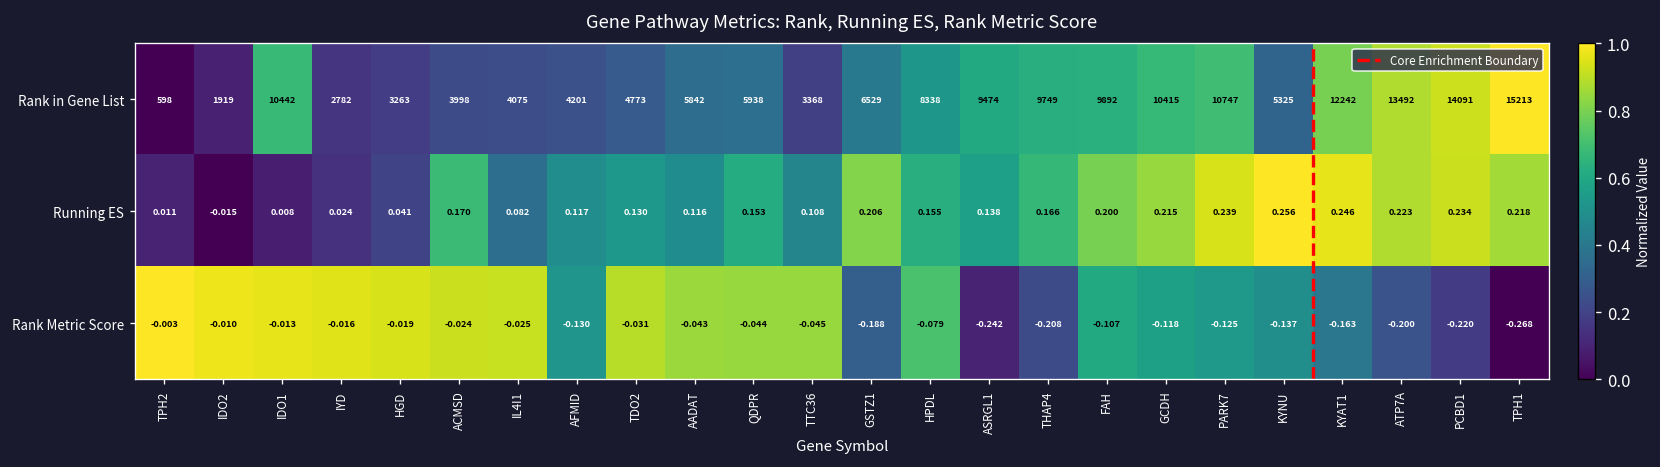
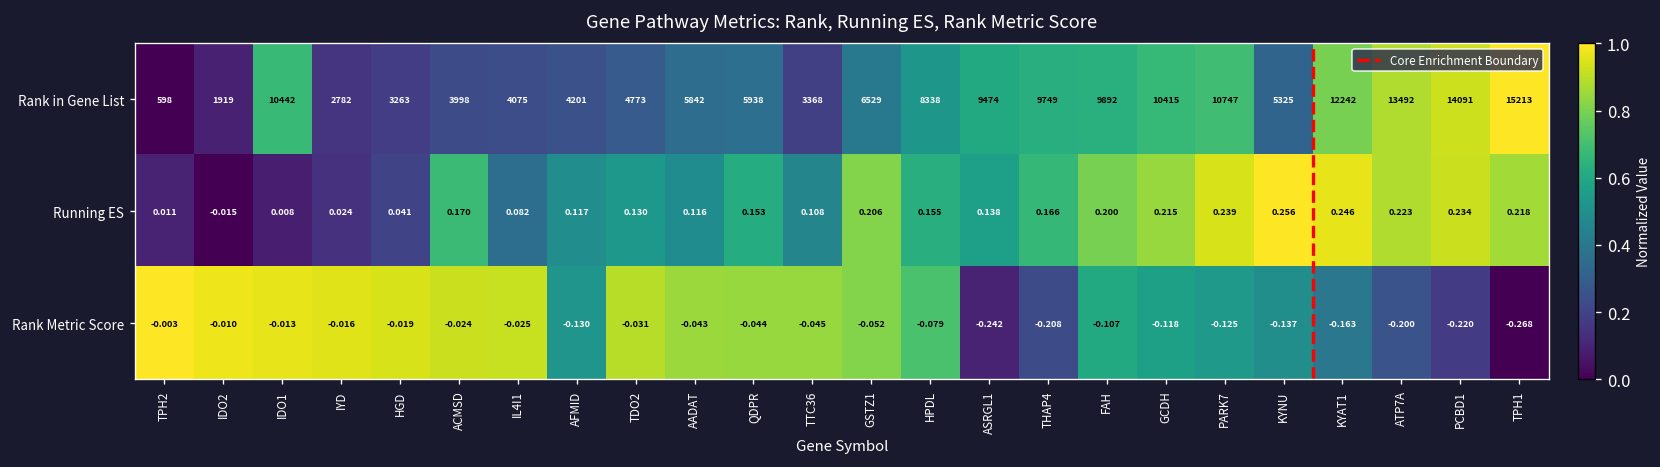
Rank Metric Score, GSTZ1: -0.188 -> -0.052
